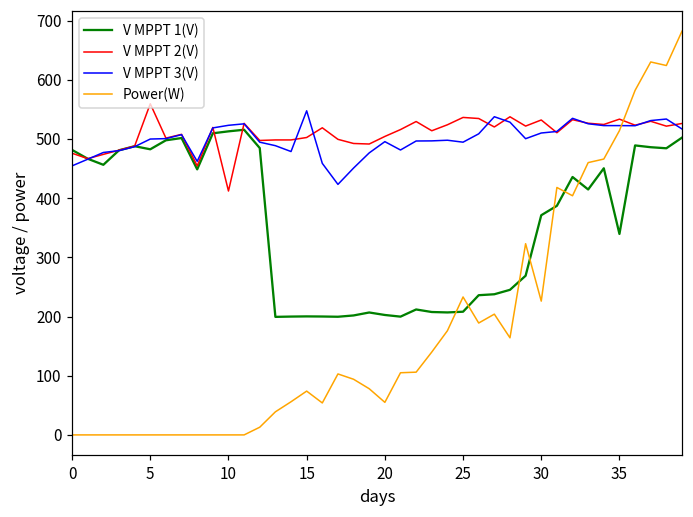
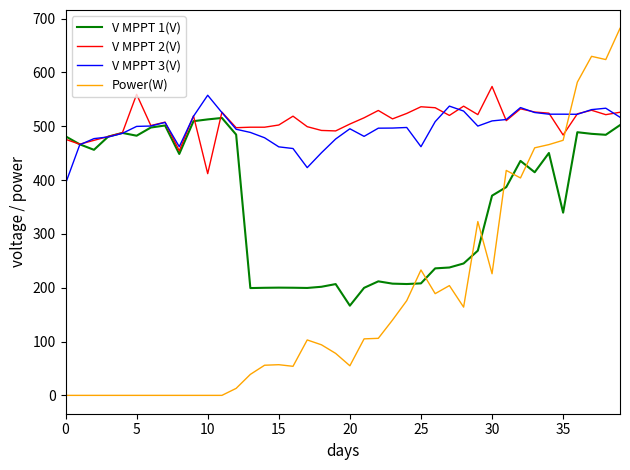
V MPPT 3(V), 0: 450 -> 390
V MPPT 3(V), 10: 520 -> 560
V MPPT 3(V), 15: 550 -> 460
Power(W), 15: 70 -> 60
V MPPT 1(V), 20: 200 -> 170
V MPPT 3(V), 25: 490 -> 460
V MPPT 2(V), 30: 530 -> 570
V MPPT 2(V), 35: 530 -> 480
Power(W), 35: 510 -> 470
